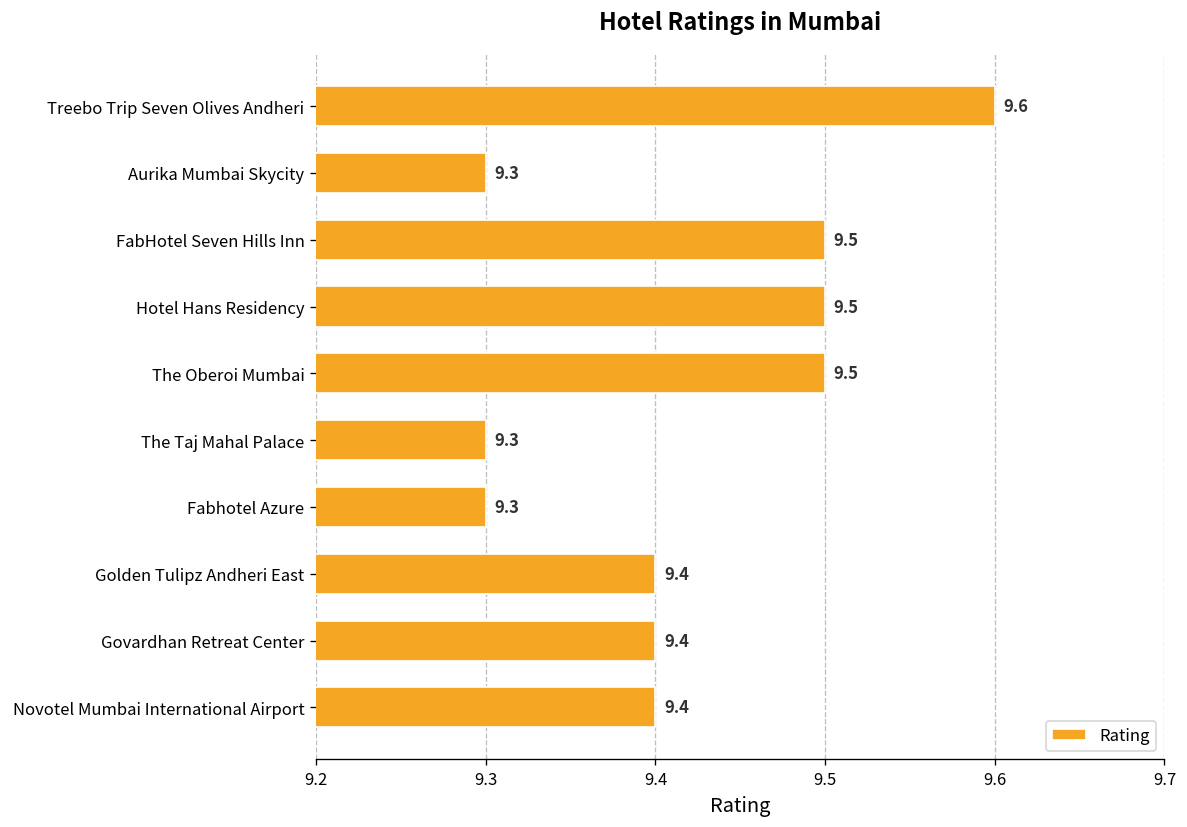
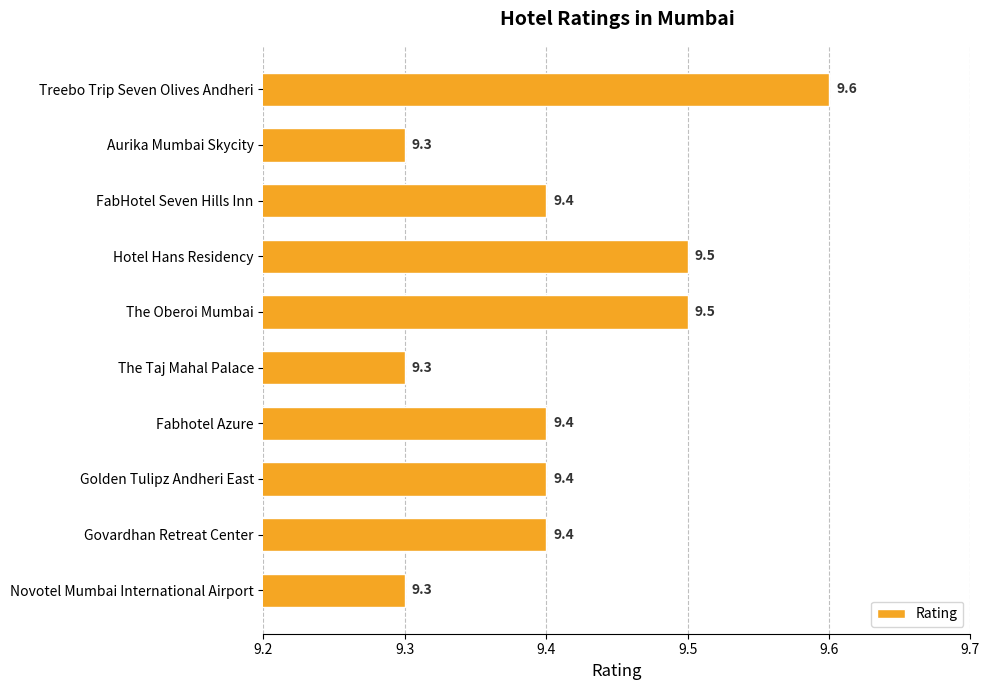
FabHotel Seven Hills Inn: 9.5 -> 9.4
Fabhotel Azure: 9.3 -> 9.4
Novotel Mumbai International Airport: 9.4 -> 9.3
